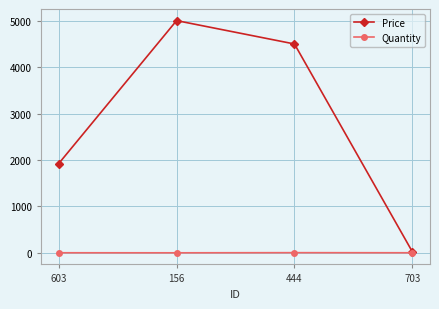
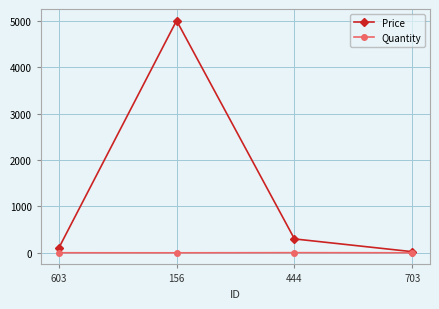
Price, 603: 1900 -> 100
Price, 444: 4500 -> 300
